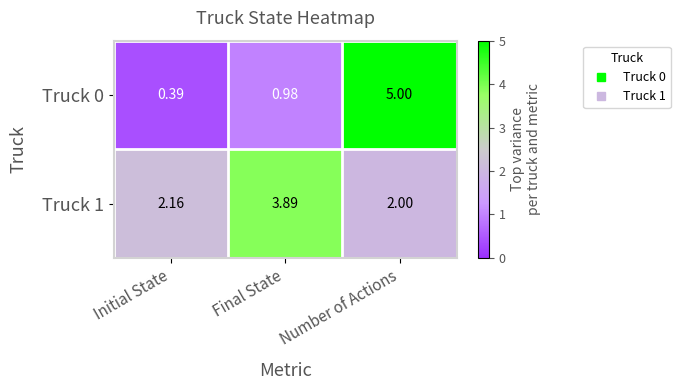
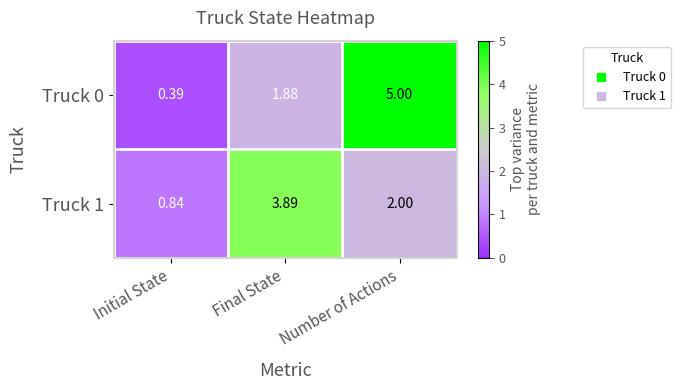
Truck 0, Final State: 0.98 -> 1.88
Truck 1, Initial State: 2.16 -> 0.84
